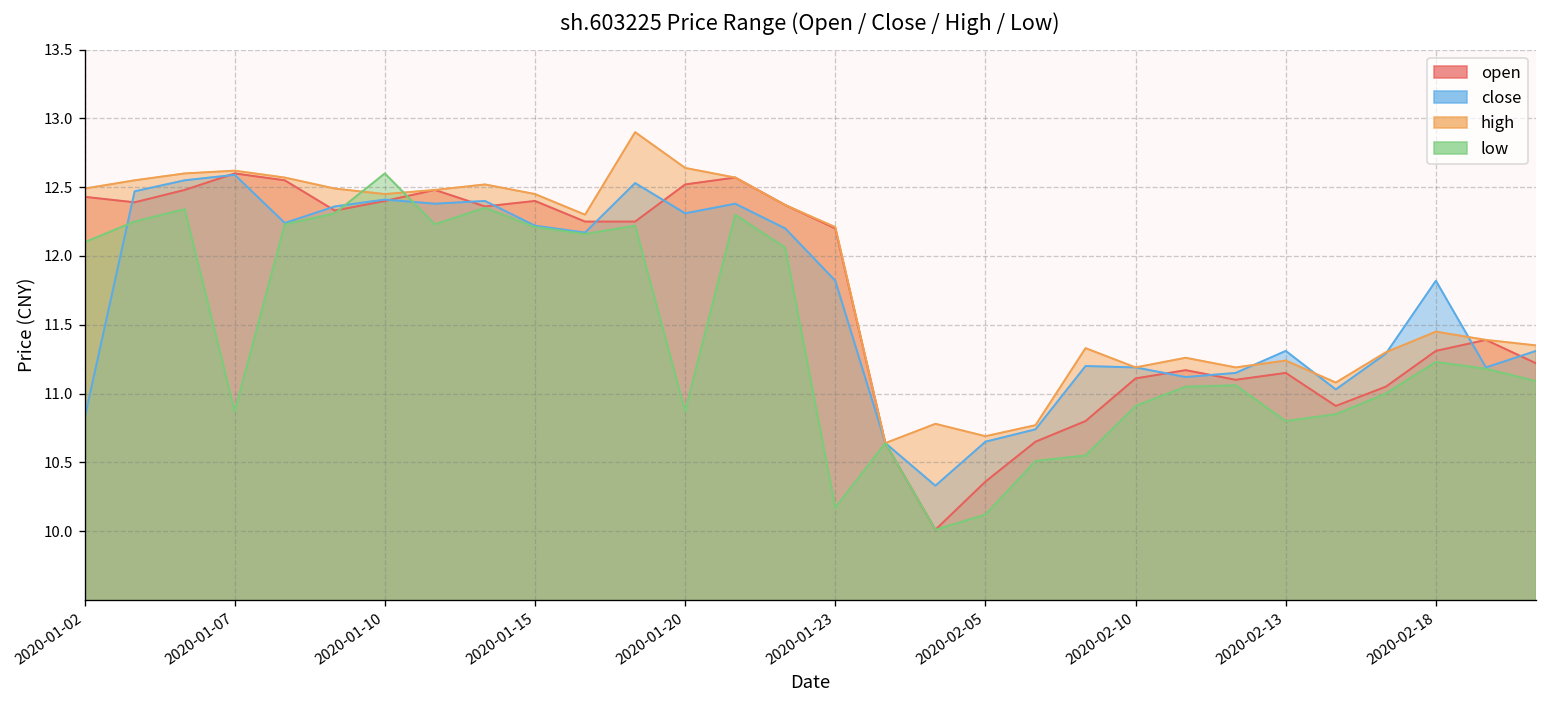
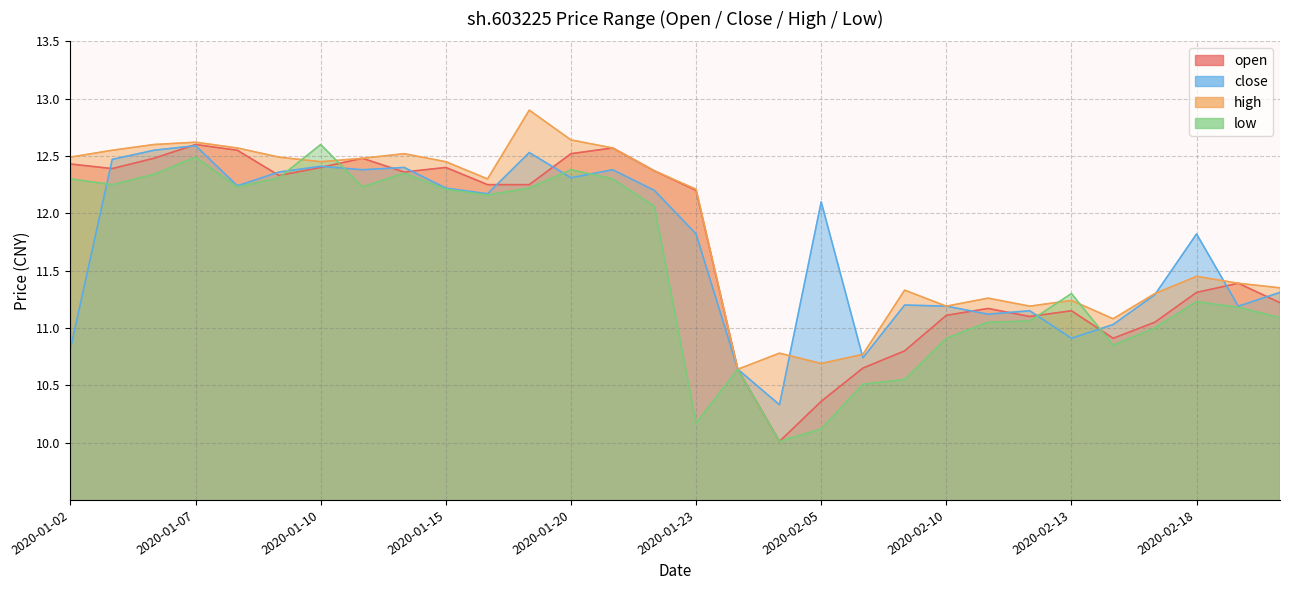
low, 2020-01-02: 12.1 -> 12.3
low, 2020-01-07: 10.87 -> 12.49
low, 2020-01-20: 10.87 -> 12.38
close, 2020-02-05: 10.65 -> 12.10
close, 2020-02-13: 11.31 -> 10.91
low, 2020-02-13: 10.8 -> 11.3
